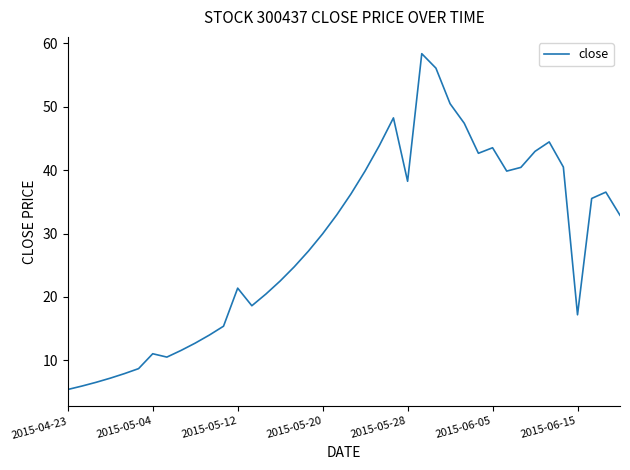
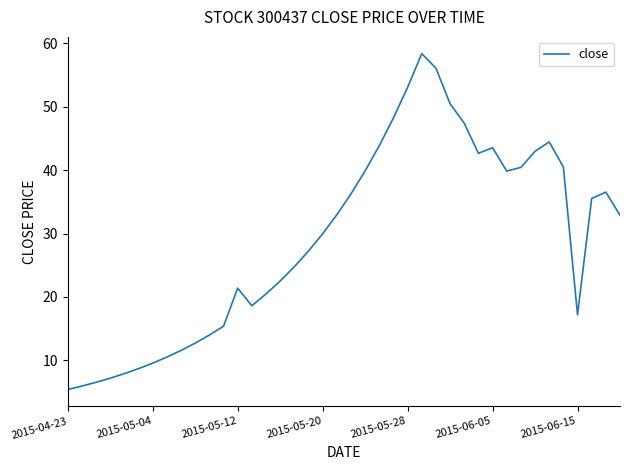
2015-05-04: 11 -> 10
2015-05-28: 38 -> 53
